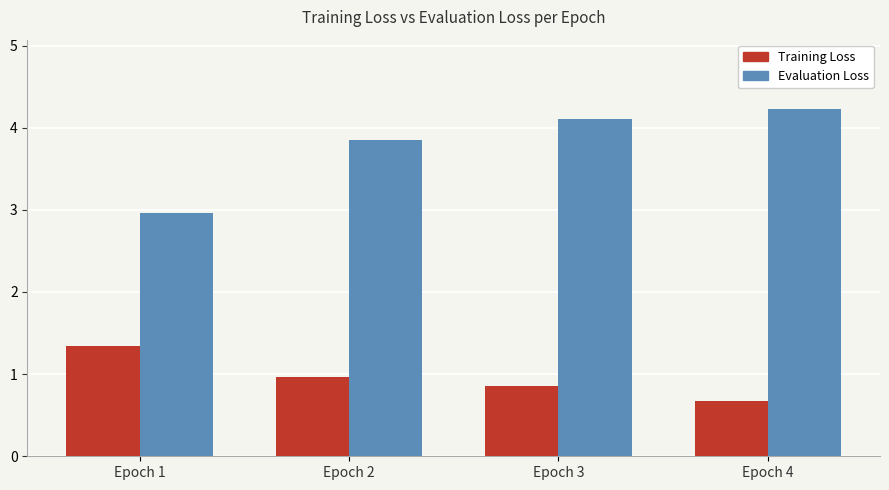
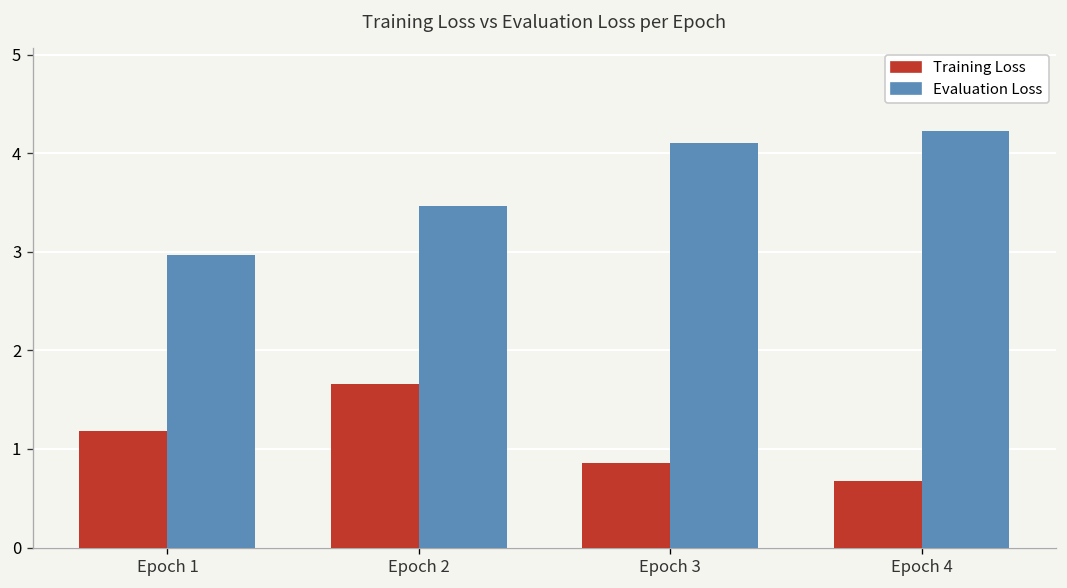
Training Loss, Epoch 1: 1.3 -> 1.2
Training Loss, Epoch 2: 1.0 -> 1.7
Evaluation Loss, Epoch 2: 3.9 -> 3.5
